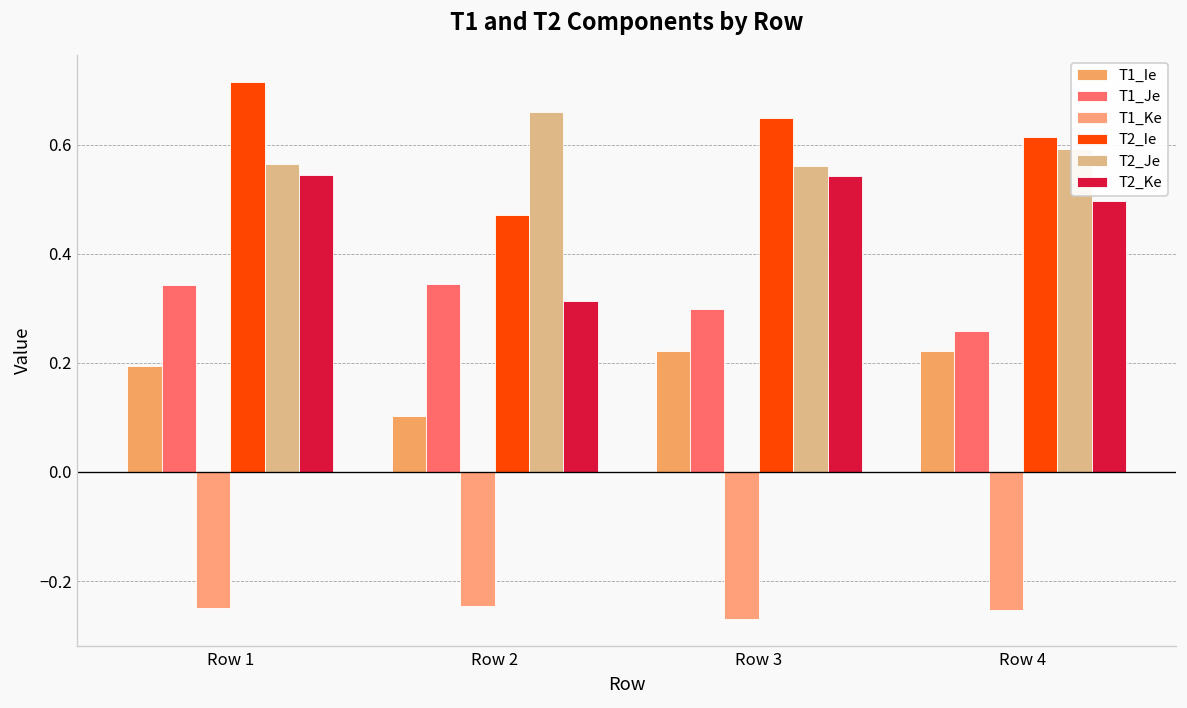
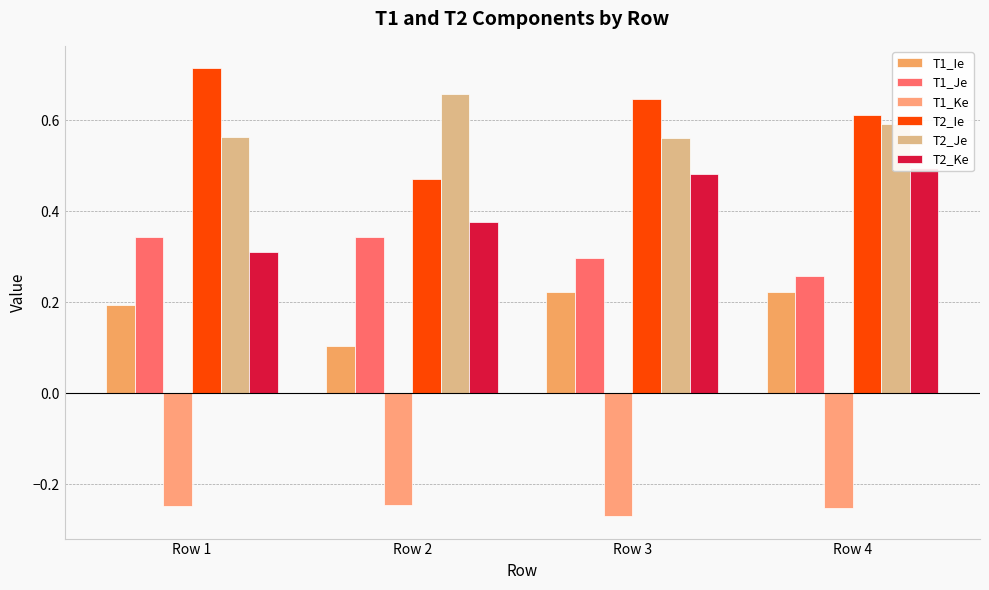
T2_Ke, Row 1: 0.54 -> 0.31
T2_Ke, Row 2: 0.31 -> 0.38
T2_Ke, Row 3: 0.54 -> 0.48
